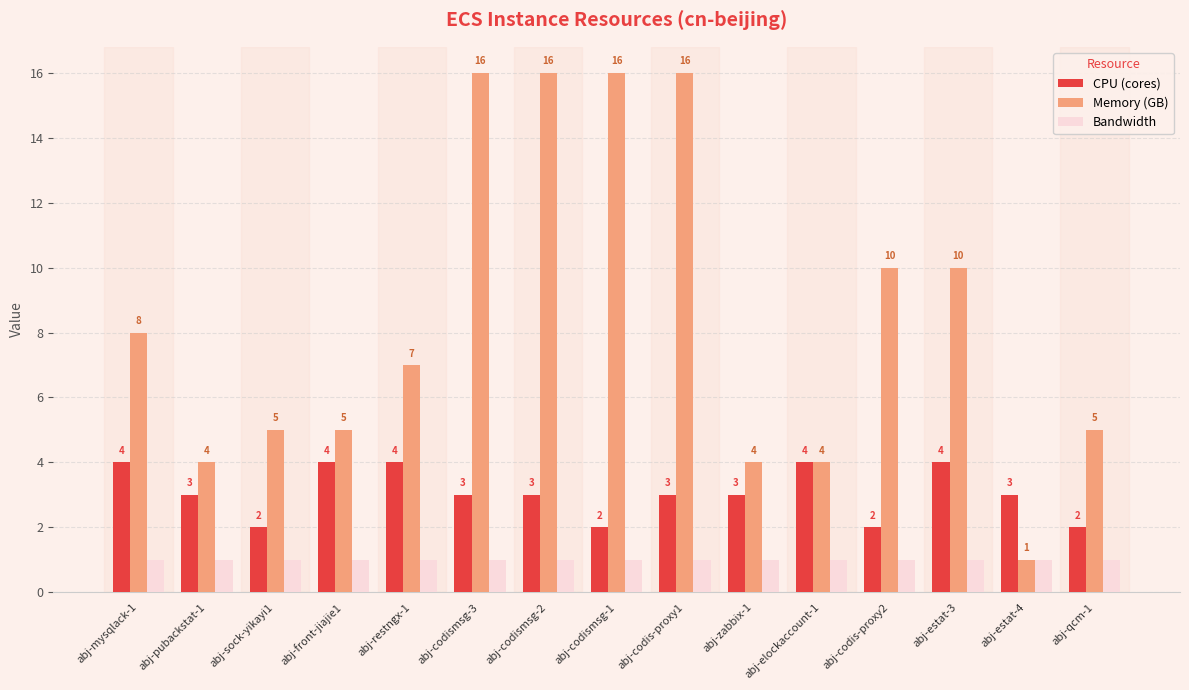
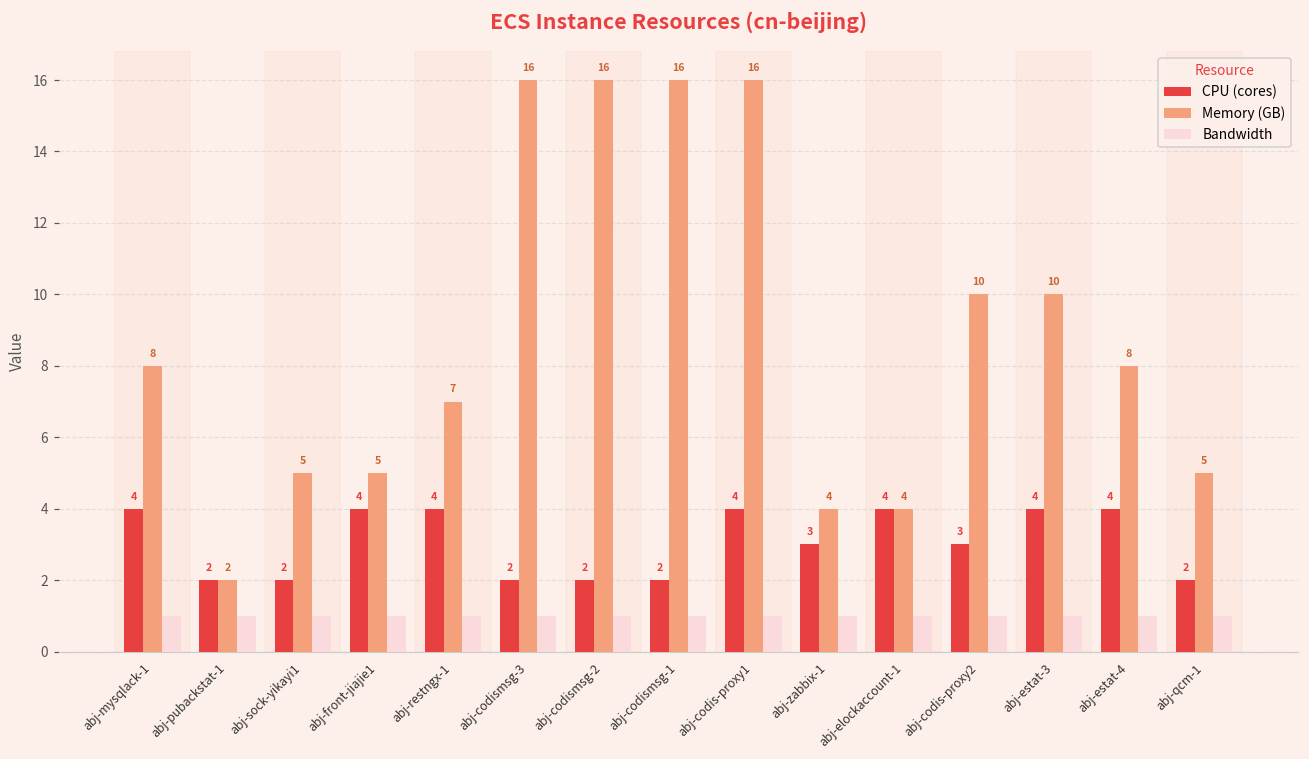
CPU (cores), abj-pubackstat-1: 3 -> 2
Memory (GB), abj-pubackstat-1: 4 -> 2
CPU (cores), abj-codismsg-3: 3 -> 2
CPU (cores), abj-codismsg-2: 3 -> 2
CPU (cores), abj-codis-proxy1: 3 -> 4
CPU (cores), abj-codis-proxy2: 2 -> 3
CPU (cores), abj-estat-4: 3 -> 4
Memory (GB), abj-estat-4: 1 -> 8
